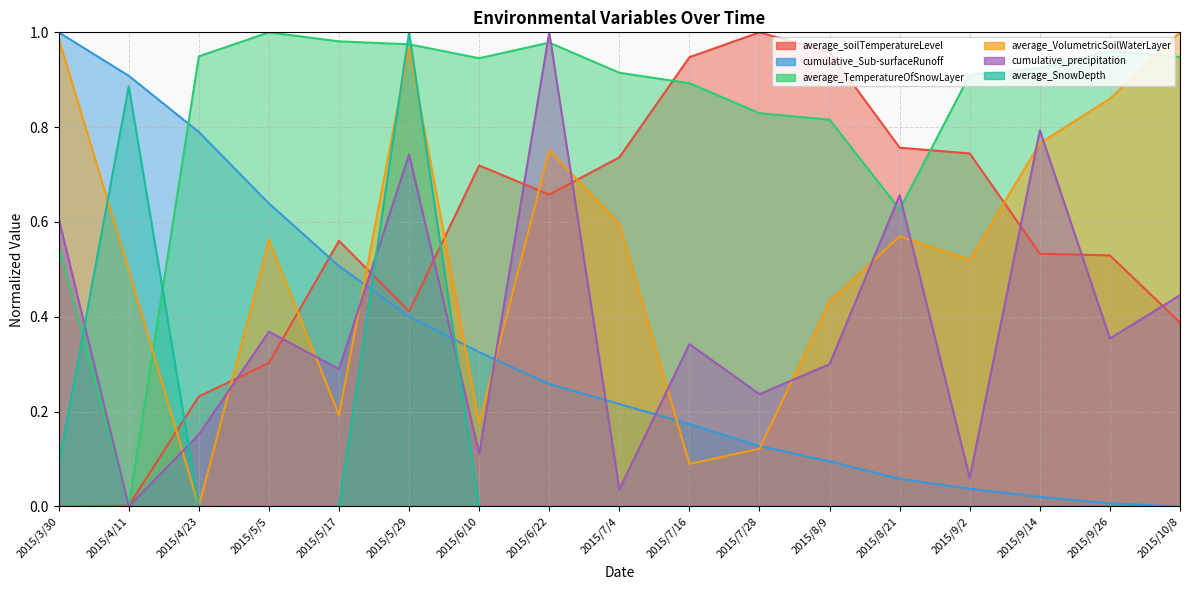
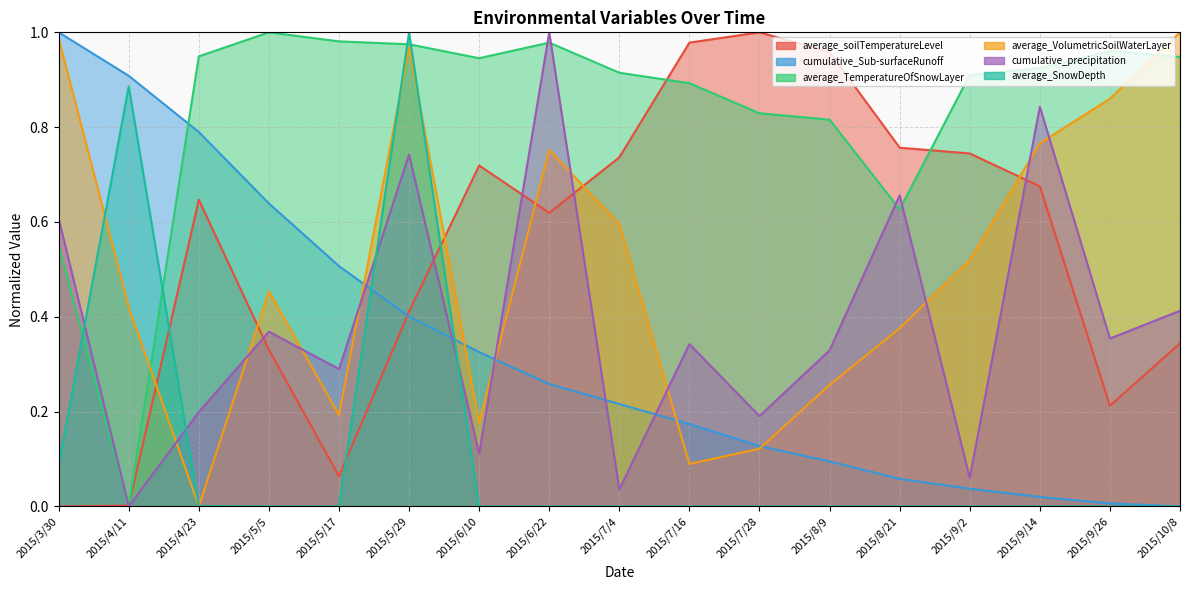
average_VolumetricSoilWaterLayer, 2015/4/11: 0.50 -> 0.42
average_soilTemperatureLevel, 2015/4/23: 0.23 -> 0.65
cumulative_precipitation, 2015/4/23: 0.15 -> 0.20
average_soilTemperatureLevel, 2015/5/5: 0.30 -> 0.33
average_VolumetricSoilWaterLayer, 2015/5/5: 0.56 -> 0.45
average_soilTemperatureLevel, 2015/5/17: 0.56 -> 0.06
average_soilTemperatureLevel, 2015/6/22: 0.66 -> 0.62
average_soilTemperatureLevel, 2015/7/16: 0.95 -> 0.98
cumulative_precipitation, 2015/7/28: 0.24 -> 0.19
average_VolumetricSoilWaterLayer, 2015/8/9: 0.43 -> 0.26
cumulative_precipitation, 2015/8/9: 0.30 -> 0.33
average_VolumetricSoilWaterLayer, 2015/8/21: 0.57 -> 0.38
average_soilTemperatureLevel, 2015/9/14: 0.53 -> 0.68
cumulative_precipitation, 2015/9/14: 0.79 -> 0.84
average_soilTemperatureLevel, 2015/9/26: 0.53 -> 0.21
average_soilTemperatureLevel, 2015/10/8: 0.39 -> 0.34
cumulative_precipitation, 2015/10/8: 0.45 -> 0.41
